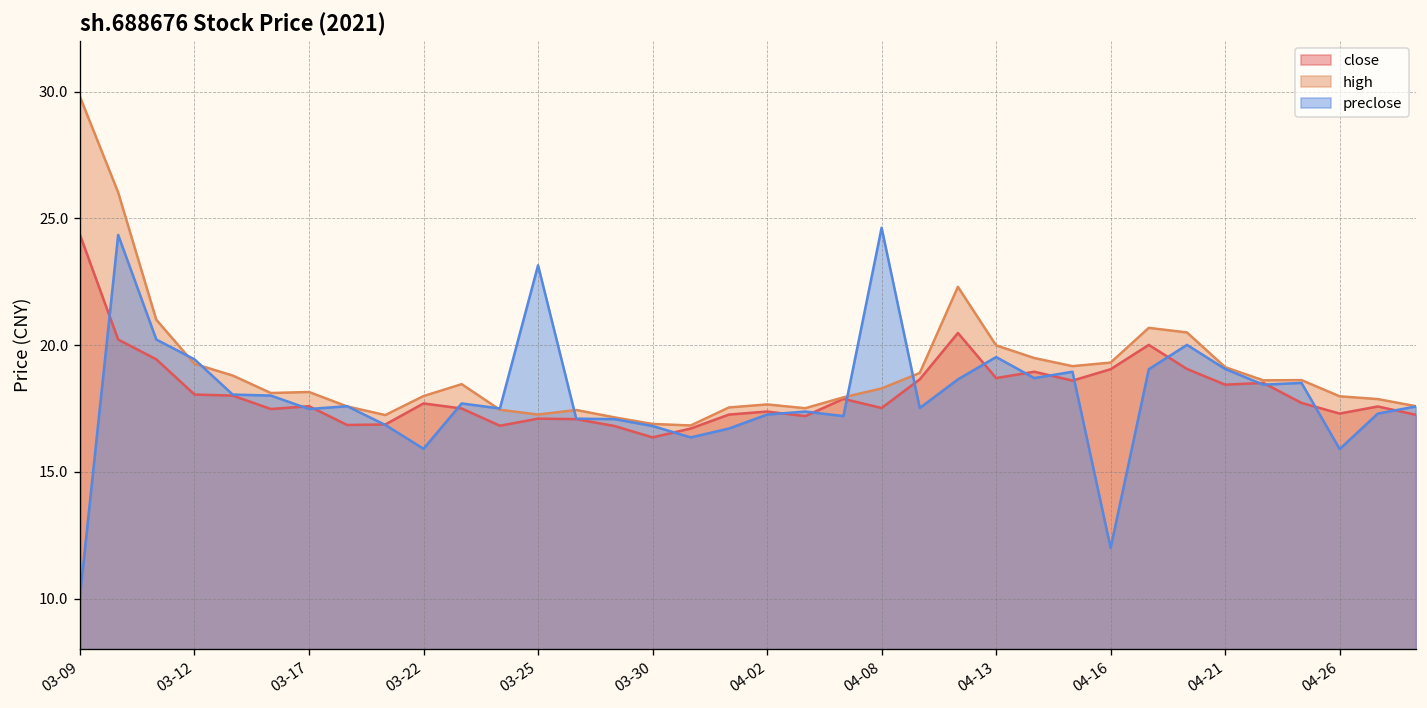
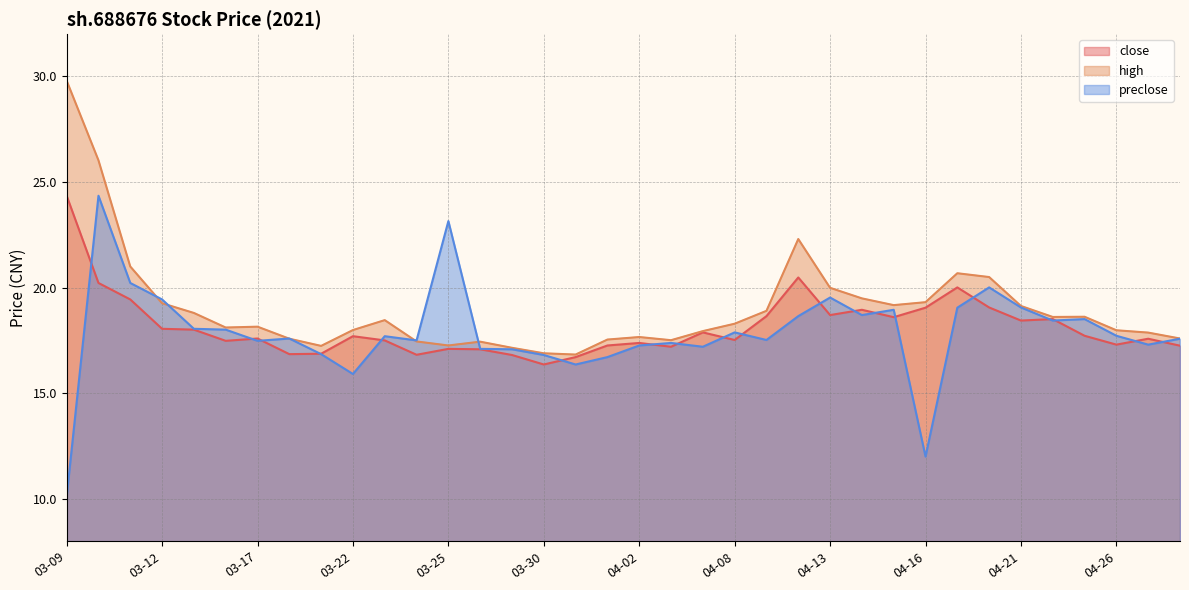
preclose, 04-08: 24.6 -> 17.9
preclose, 04-26: 15.9 -> 17.7
